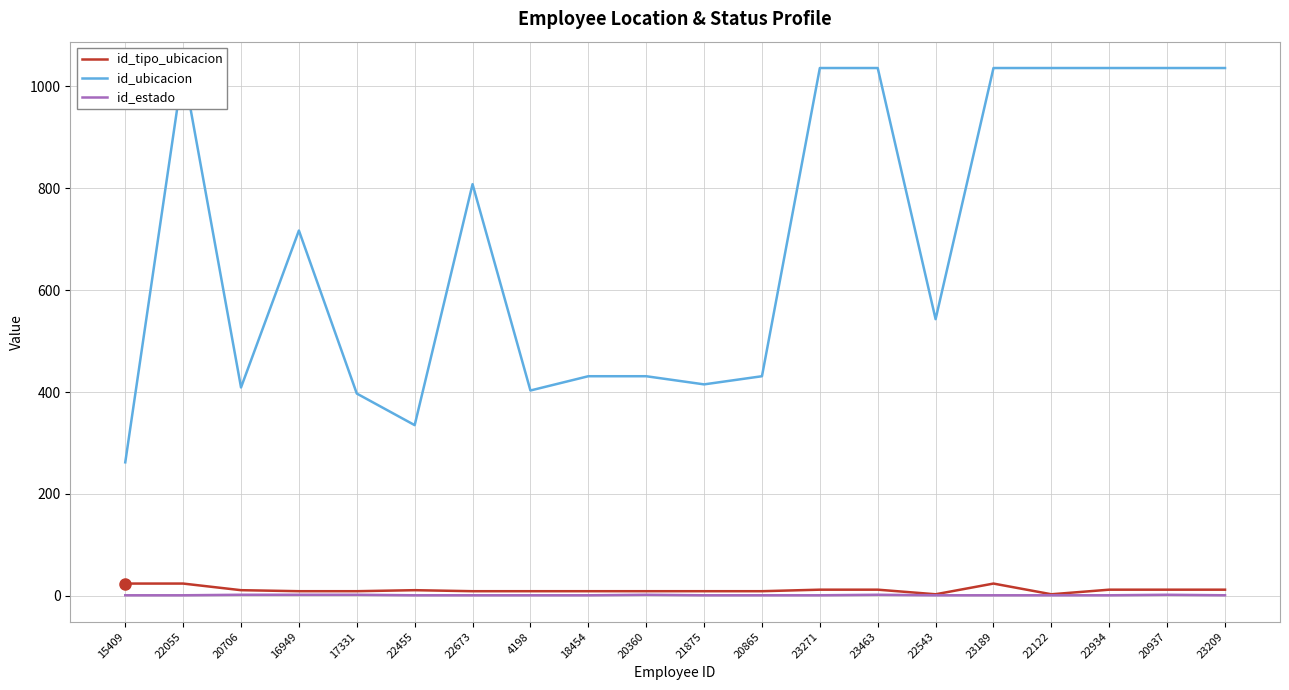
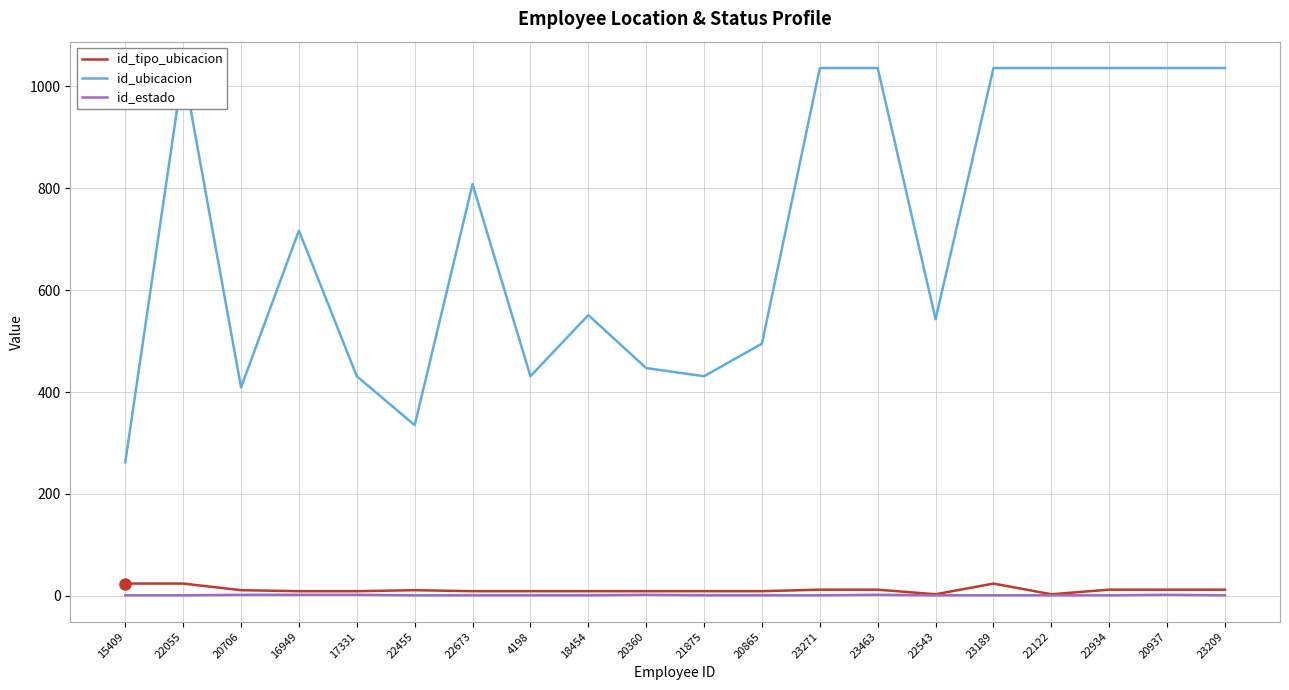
id_ubicacion, 17331: 400 -> 430
id_ubicacion, 4198: 400 -> 430
id_ubicacion, 18454: 430 -> 550
id_ubicacion, 20360: 430 -> 450
id_ubicacion, 21875: 420 -> 430
id_ubicacion, 20865: 430 -> 500
